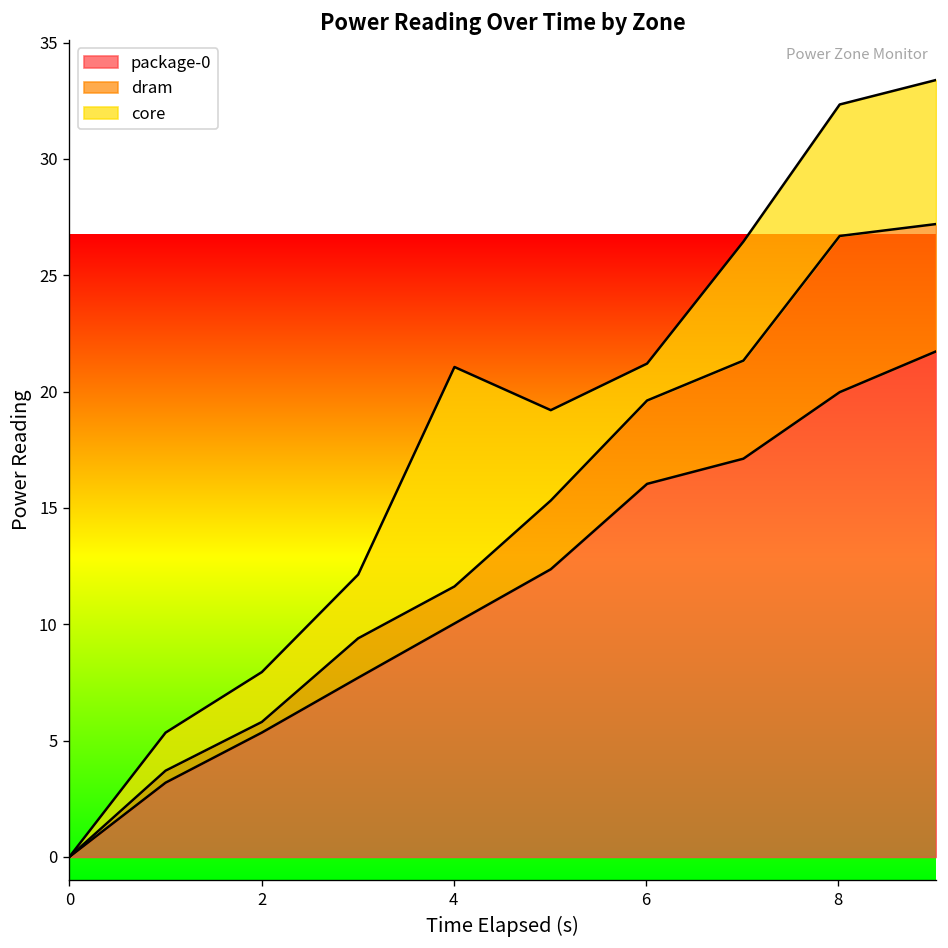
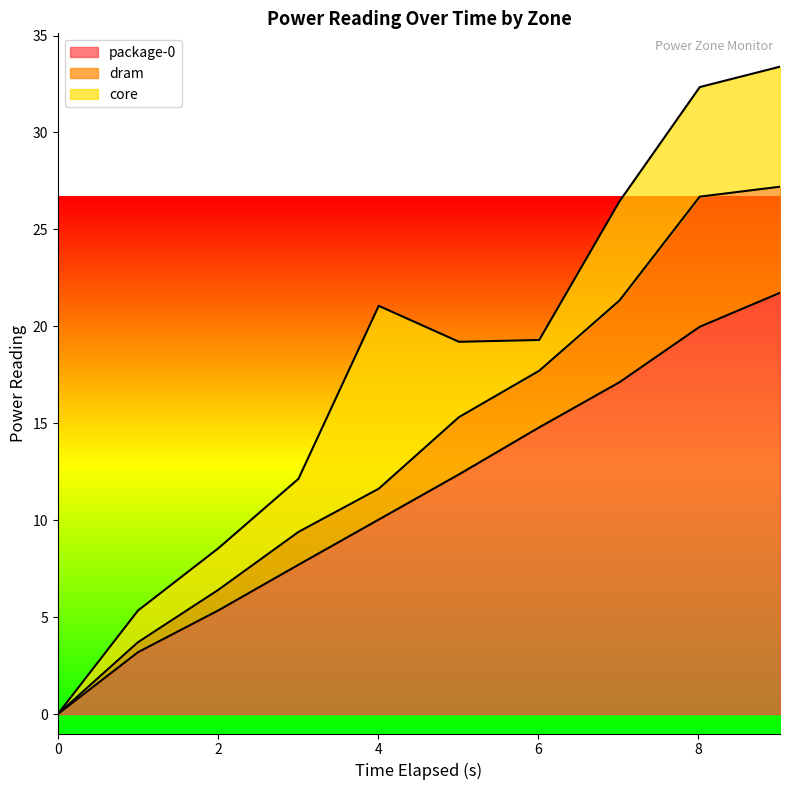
dram, 2: 0.5 -> 1.1
package-0, 6: 16.0 -> 14.8
dram, 6: 3.6 -> 2.9
